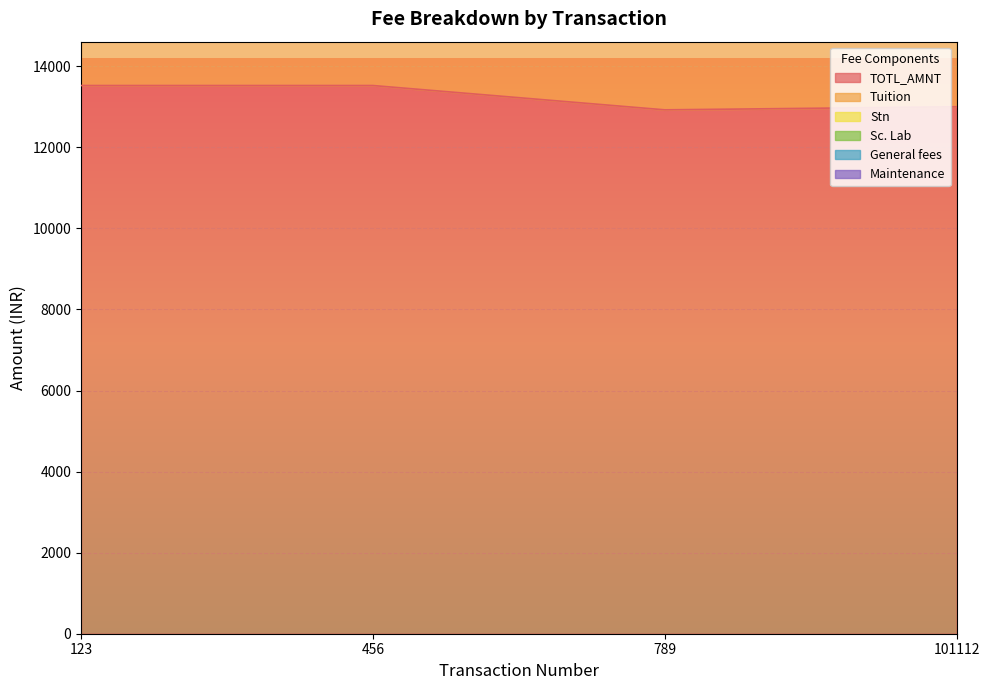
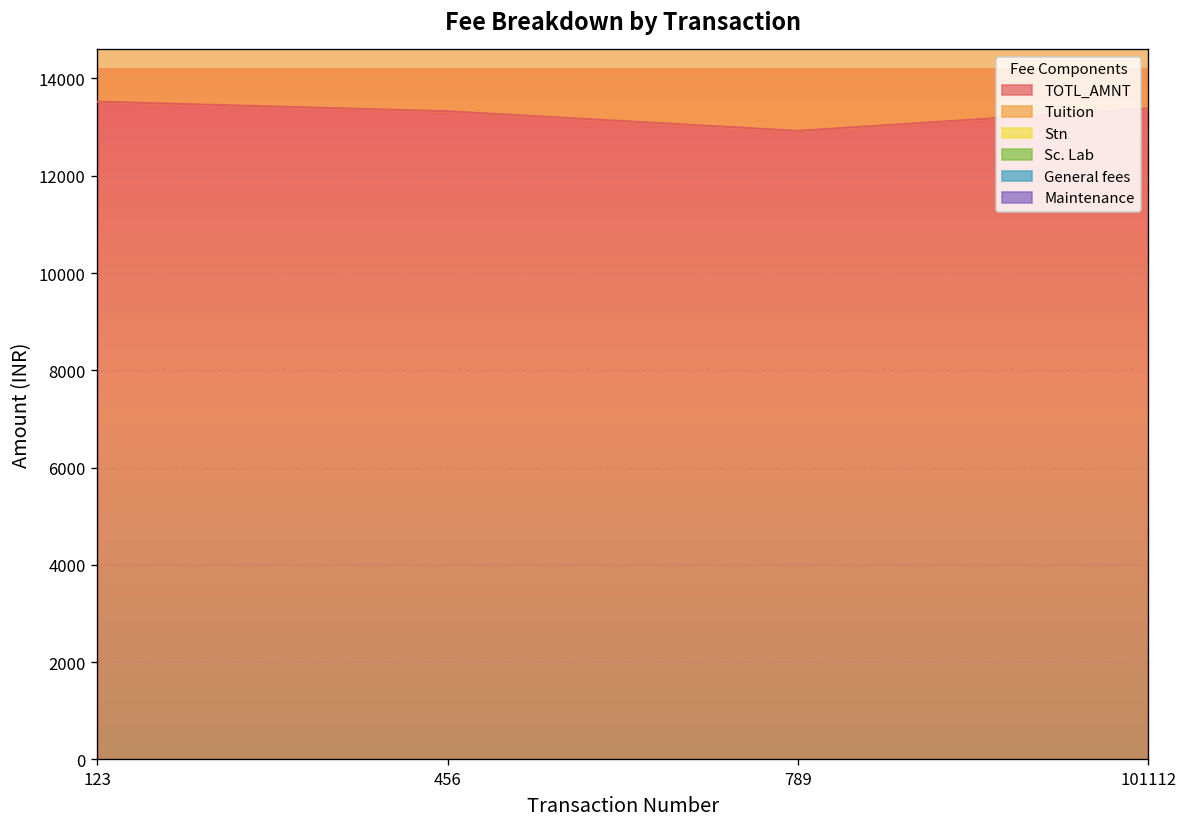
TOTL_AMNT, 456: 13500 -> 13300
TOTL_AMNT, 101112: 13000 -> 13400
